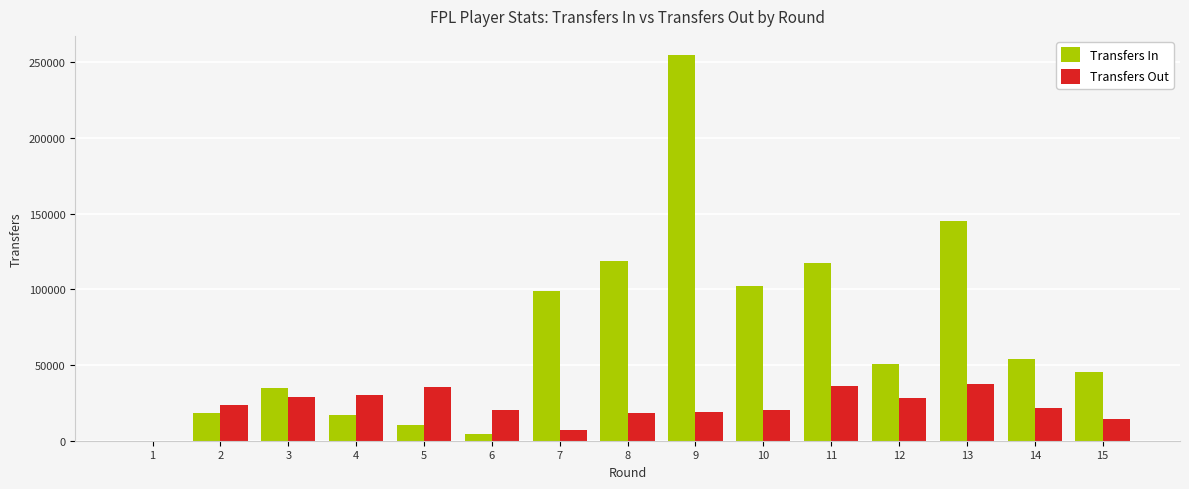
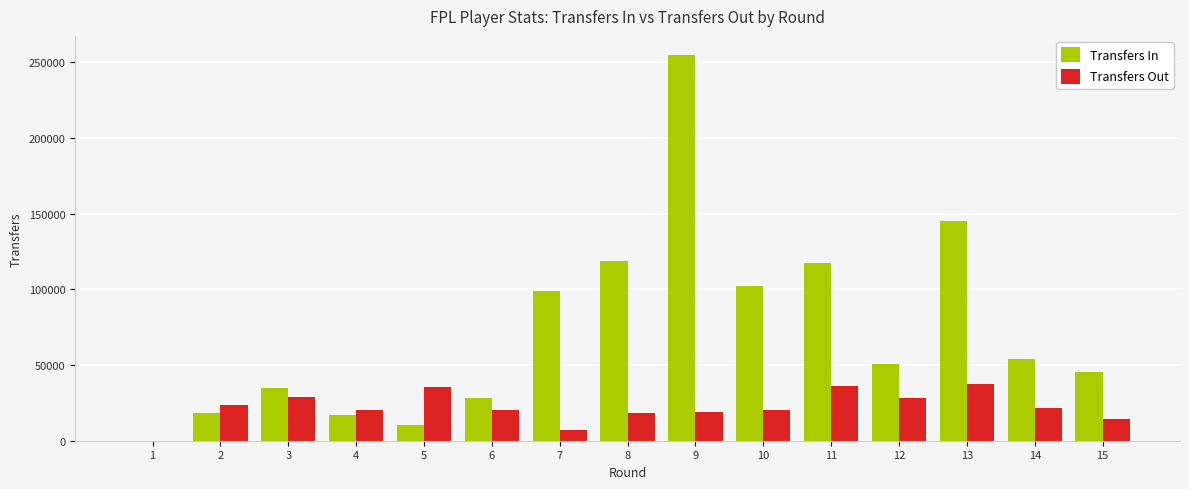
Transfers Out, 4: 30000 -> 20000
Transfers In, 6: 5000 -> 29000
